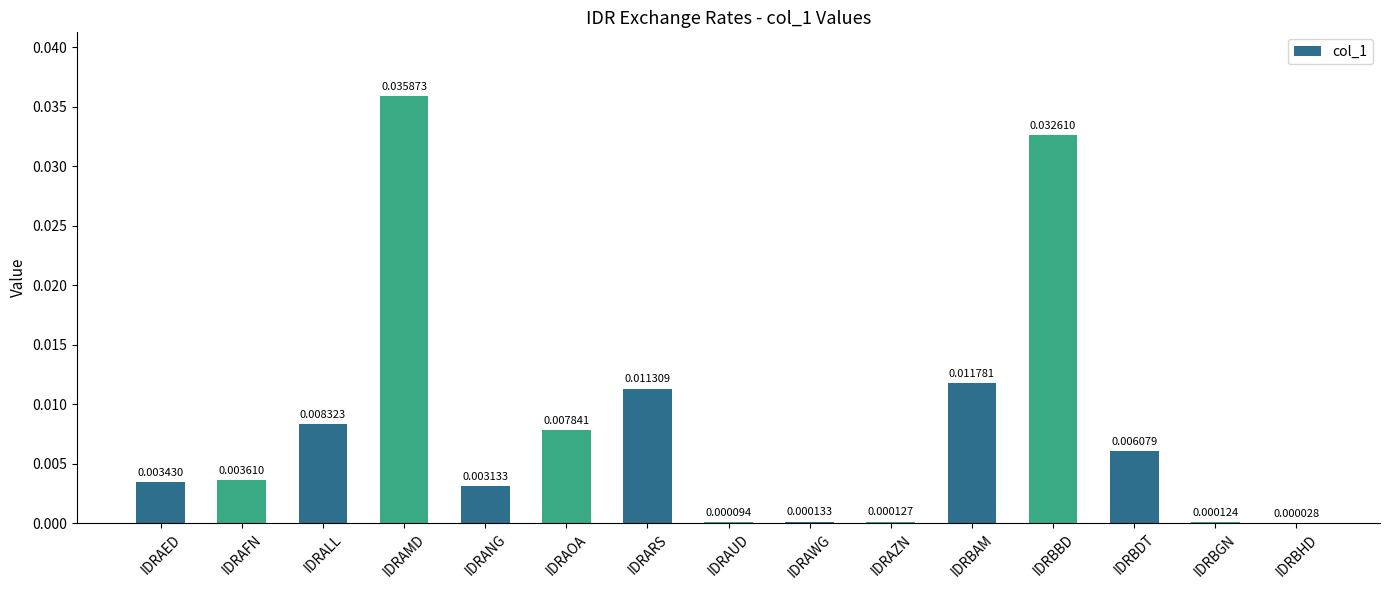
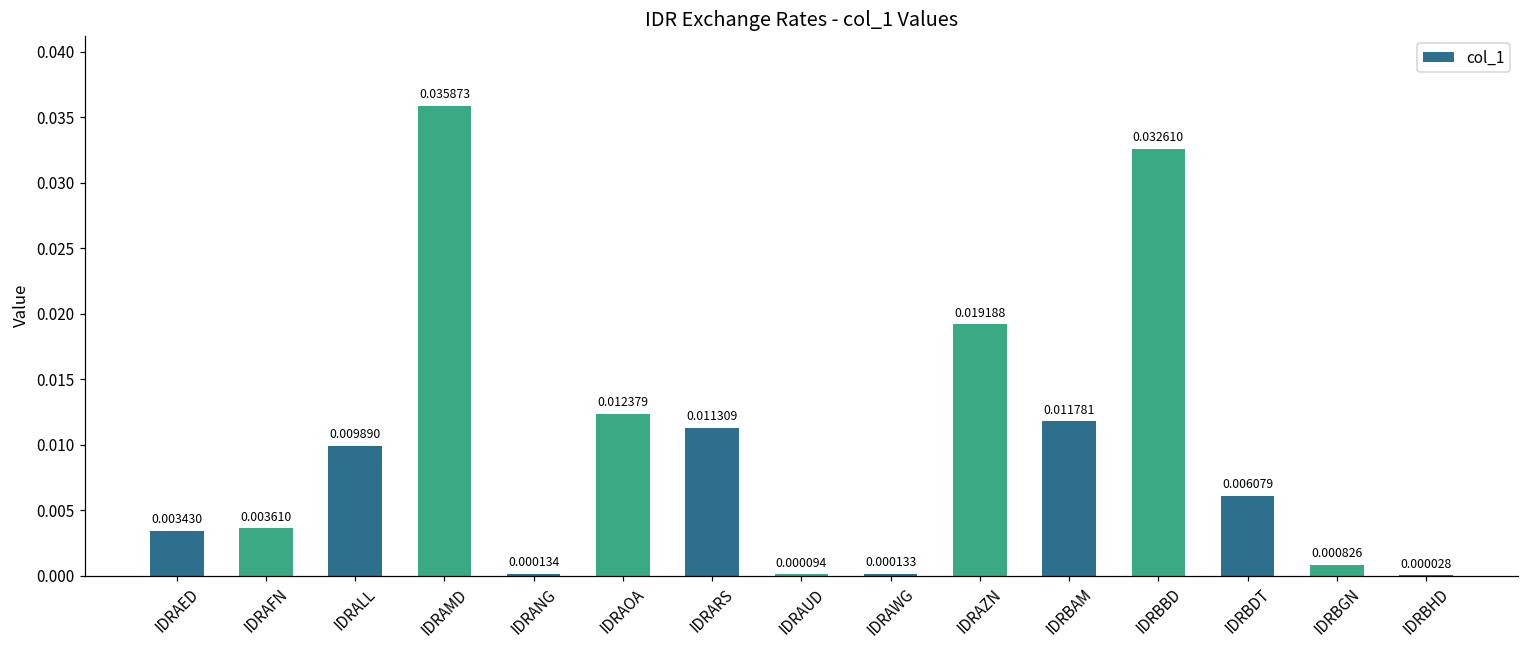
IDRALL: 0.008323 -> 0.009890
IDRANG: 0.003133 -> 0.000134
IDRAOA: 0.007841 -> 0.012379
IDRAZN: 0.000127 -> 0.019188
IDRBGN: 0.000124 -> 0.000826
